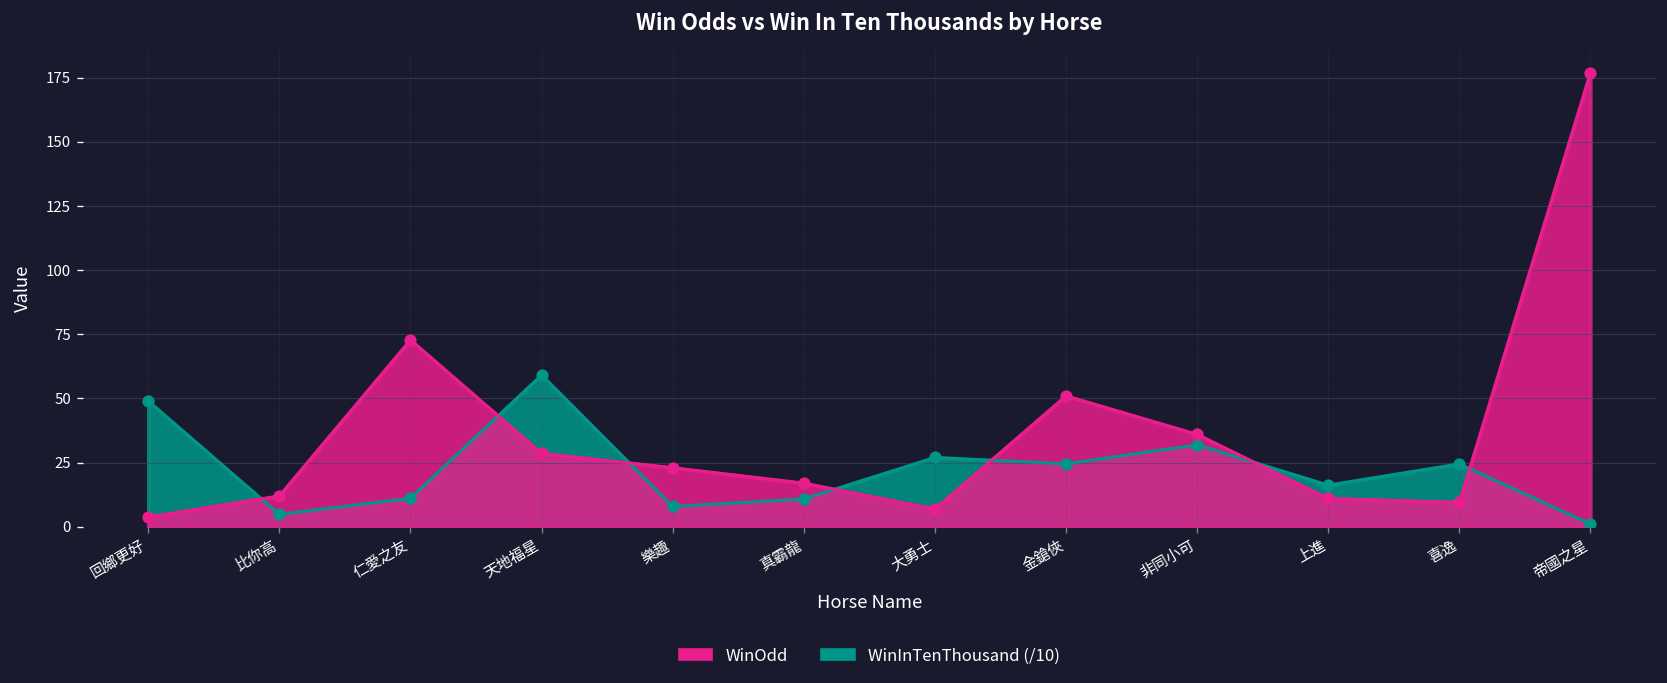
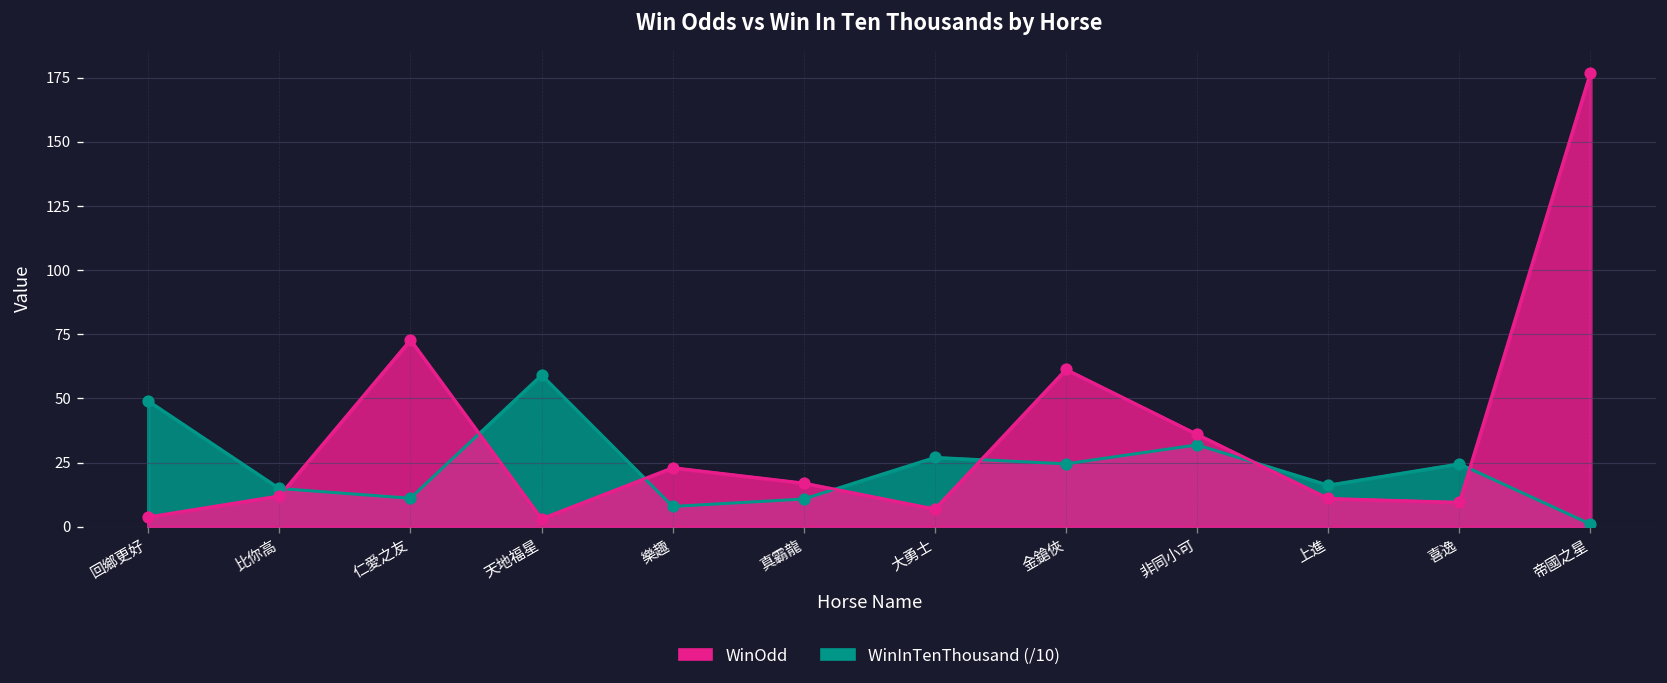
WinInTenThousand (/10), 比你高: 5 -> 15
WinOdd, 天地福星: 29 -> 3
WinOdd, 金鎗俠: 51 -> 61
